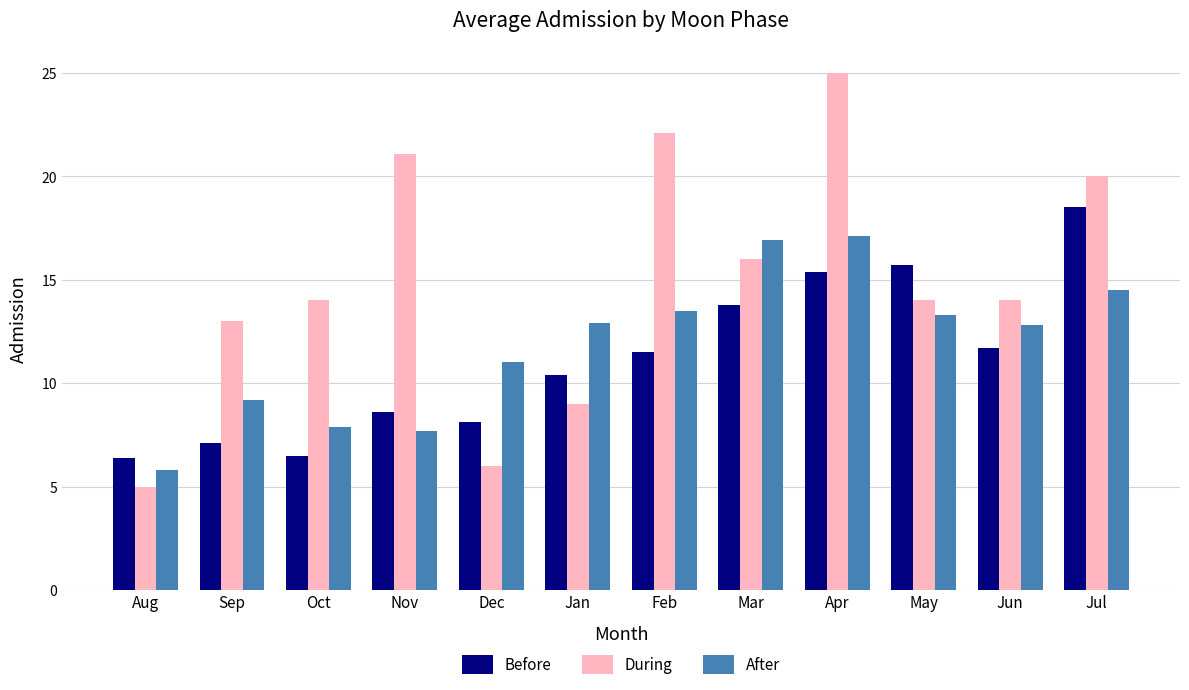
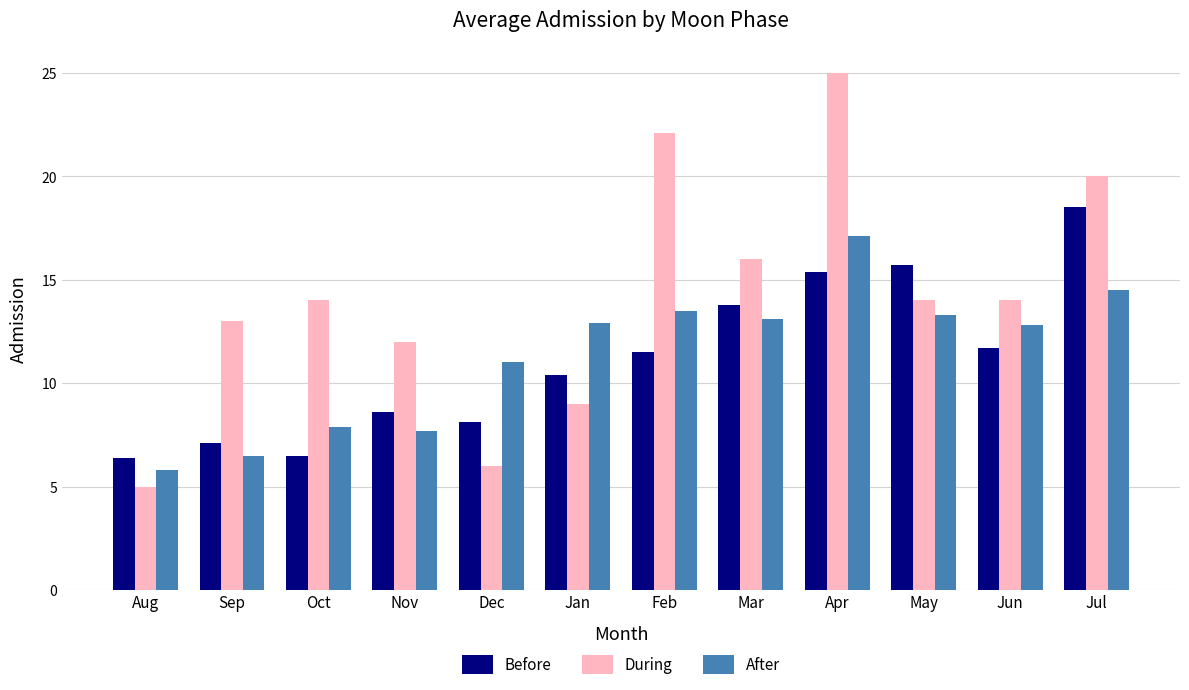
After, Sep: 9.2 -> 6.5
During, Nov: 21.1 -> 12.0
After, Mar: 16.9 -> 13.1
